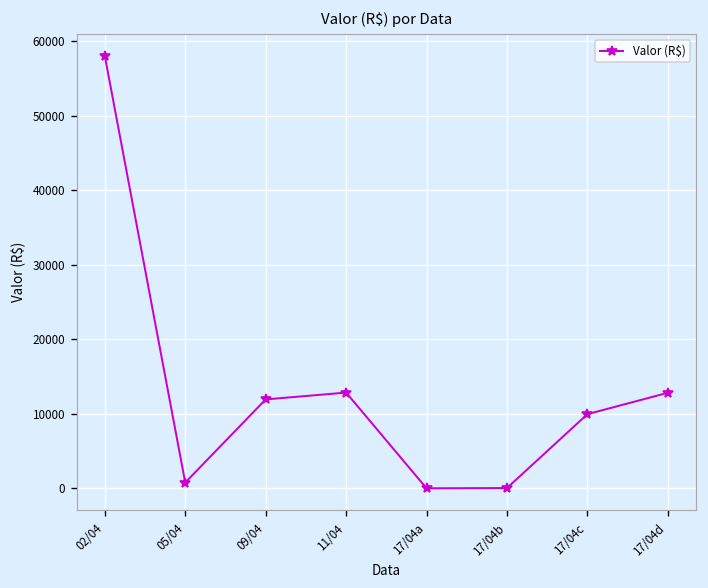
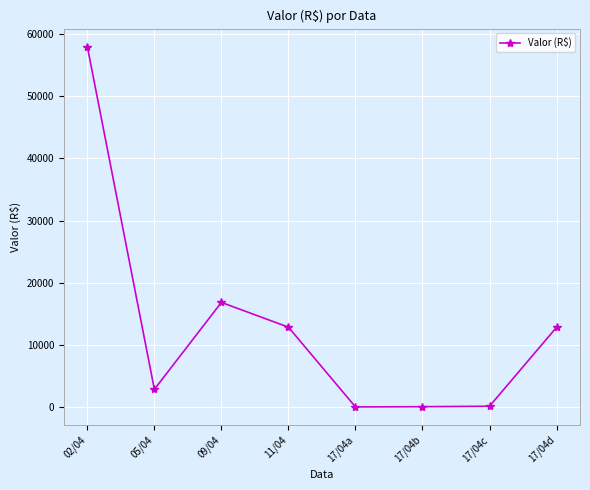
05/04: 1000 -> 3000
09/04: 12000 -> 17000
17/04c: 10000 -> 0
